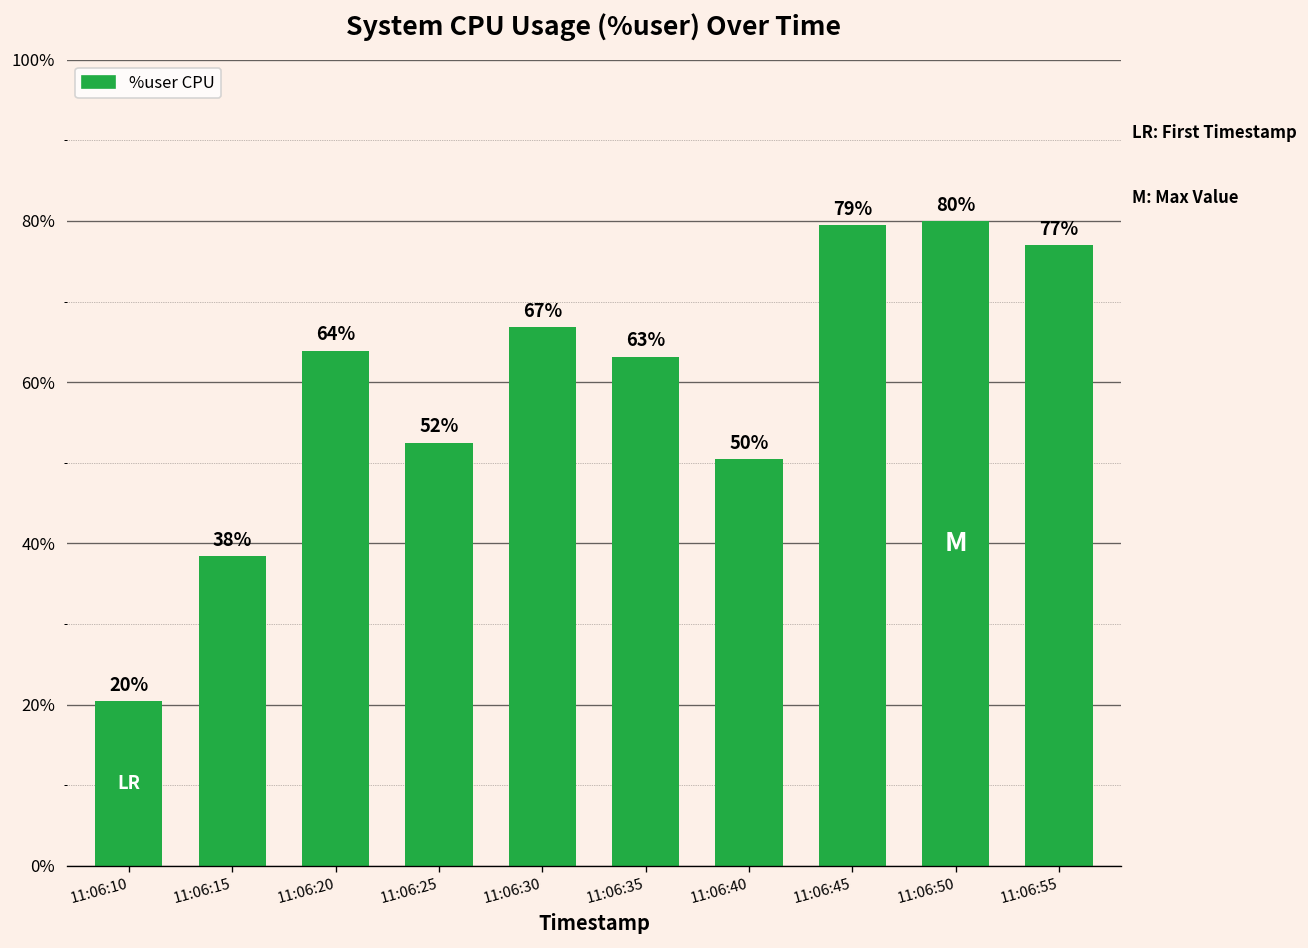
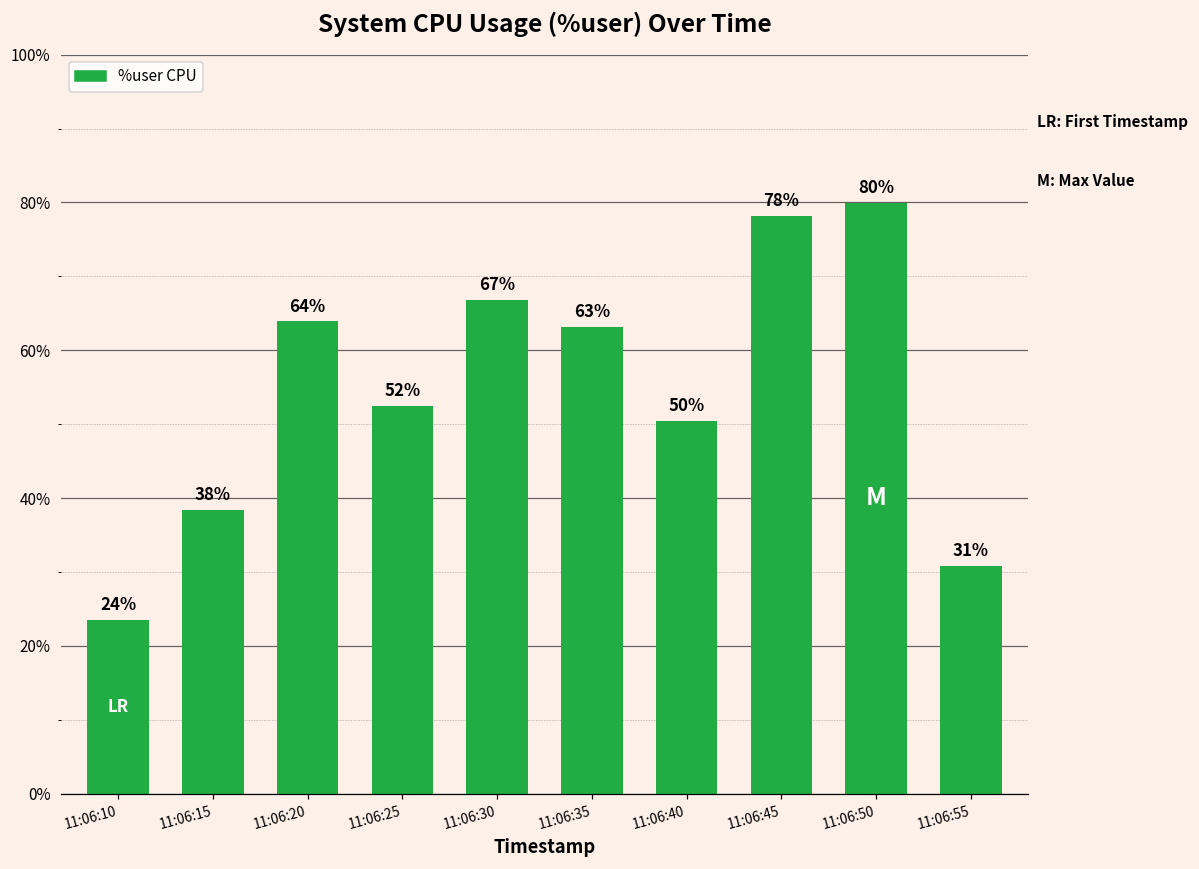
11:06:10: 20% -> 24%
11:06:45: 79% -> 78%
11:06:55: 77% -> 31%
